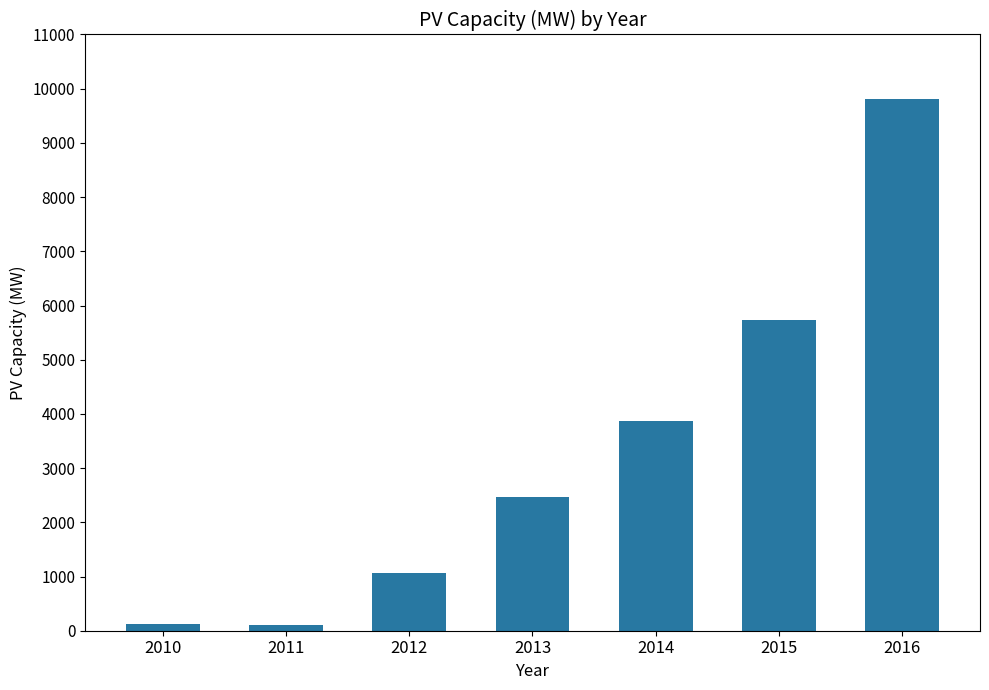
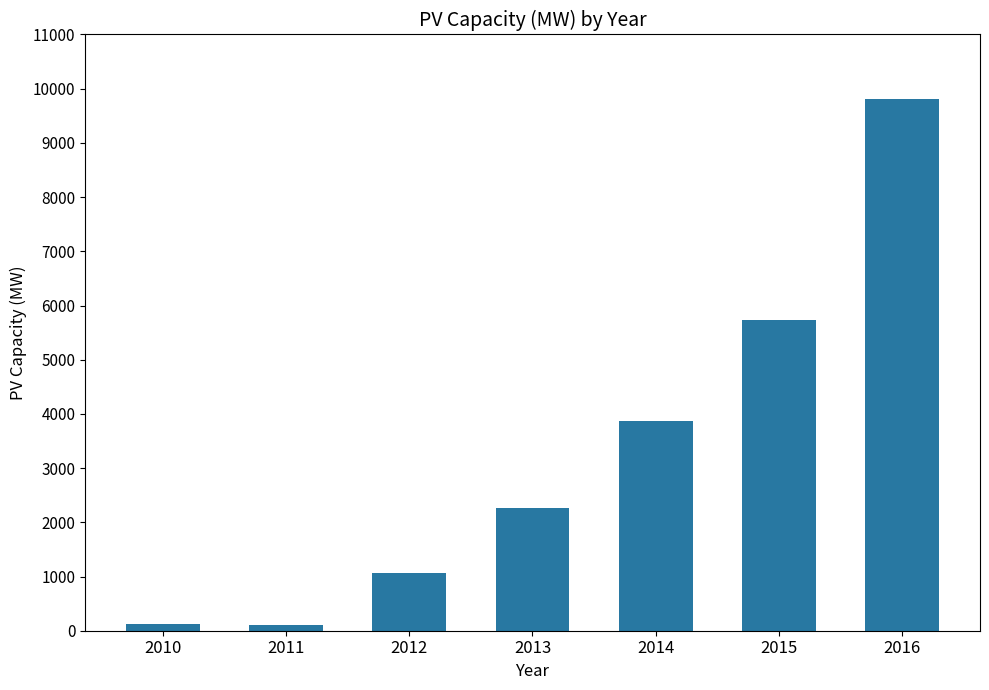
2013: 2500 -> 2300
